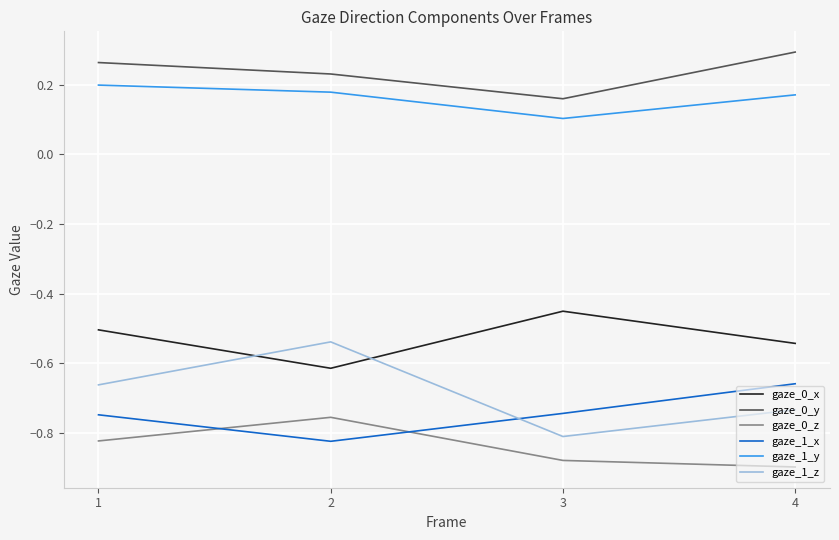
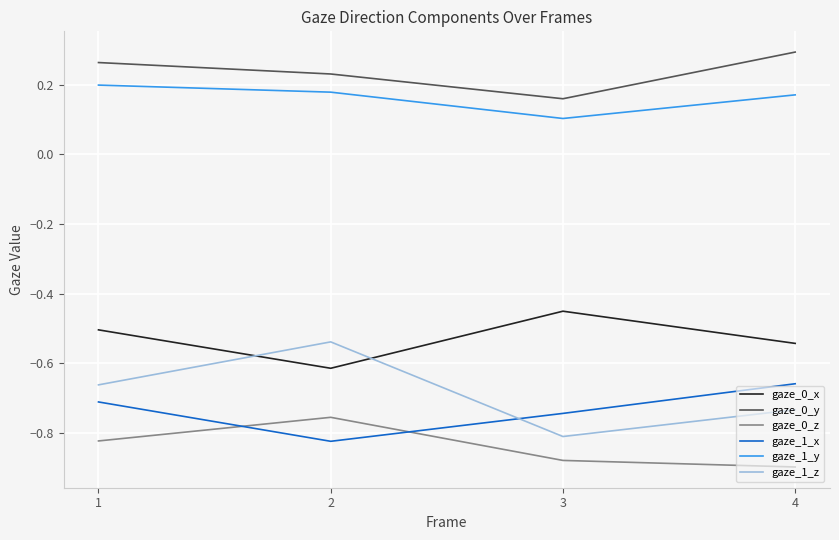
gaze_1_x, 1: -0.75 -> -0.71
